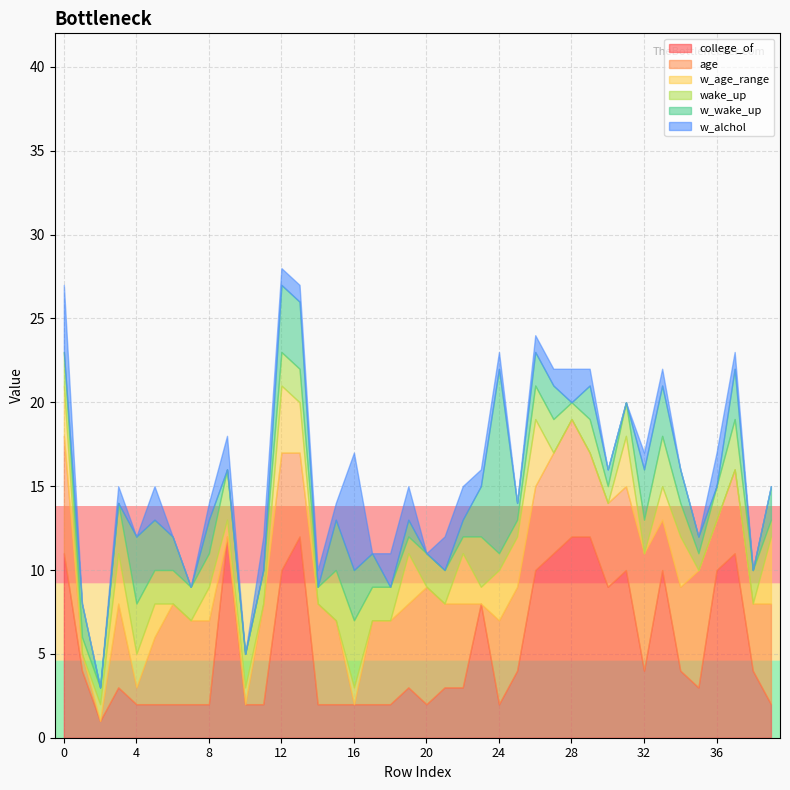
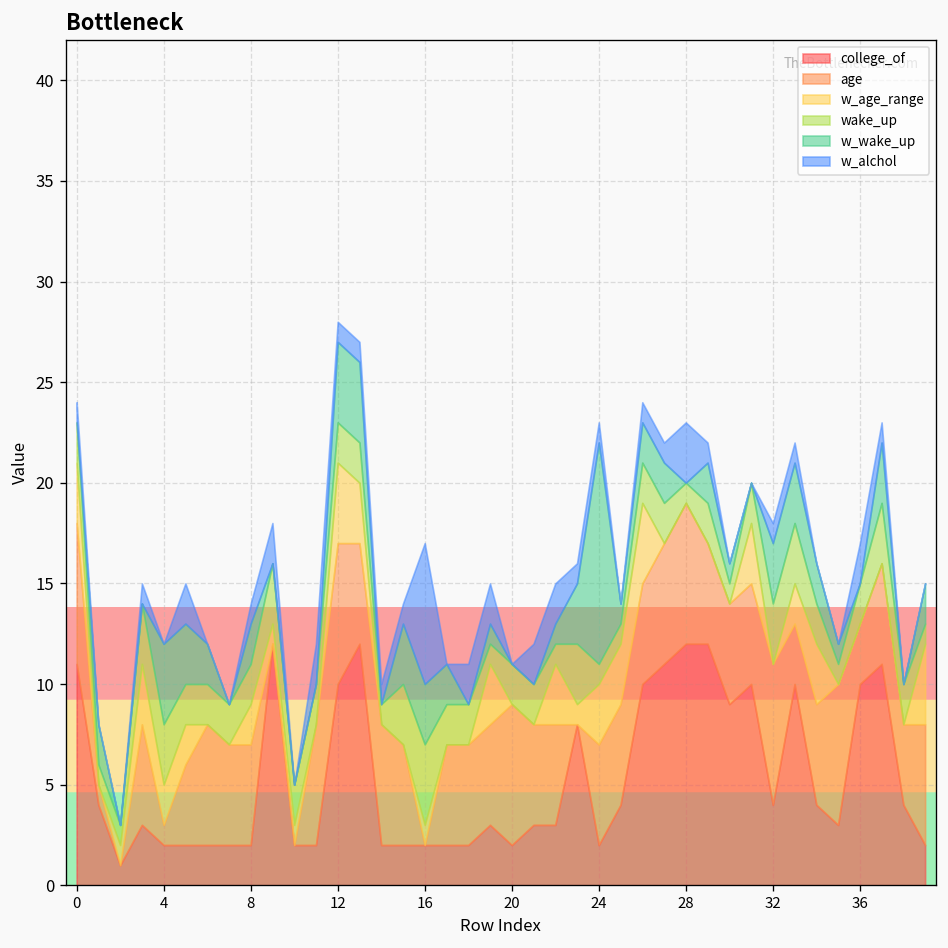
w_alchol, 0: 4 -> 1
w_alchol, 28: 2 -> 3
wake_up, 32: 2 -> 3
